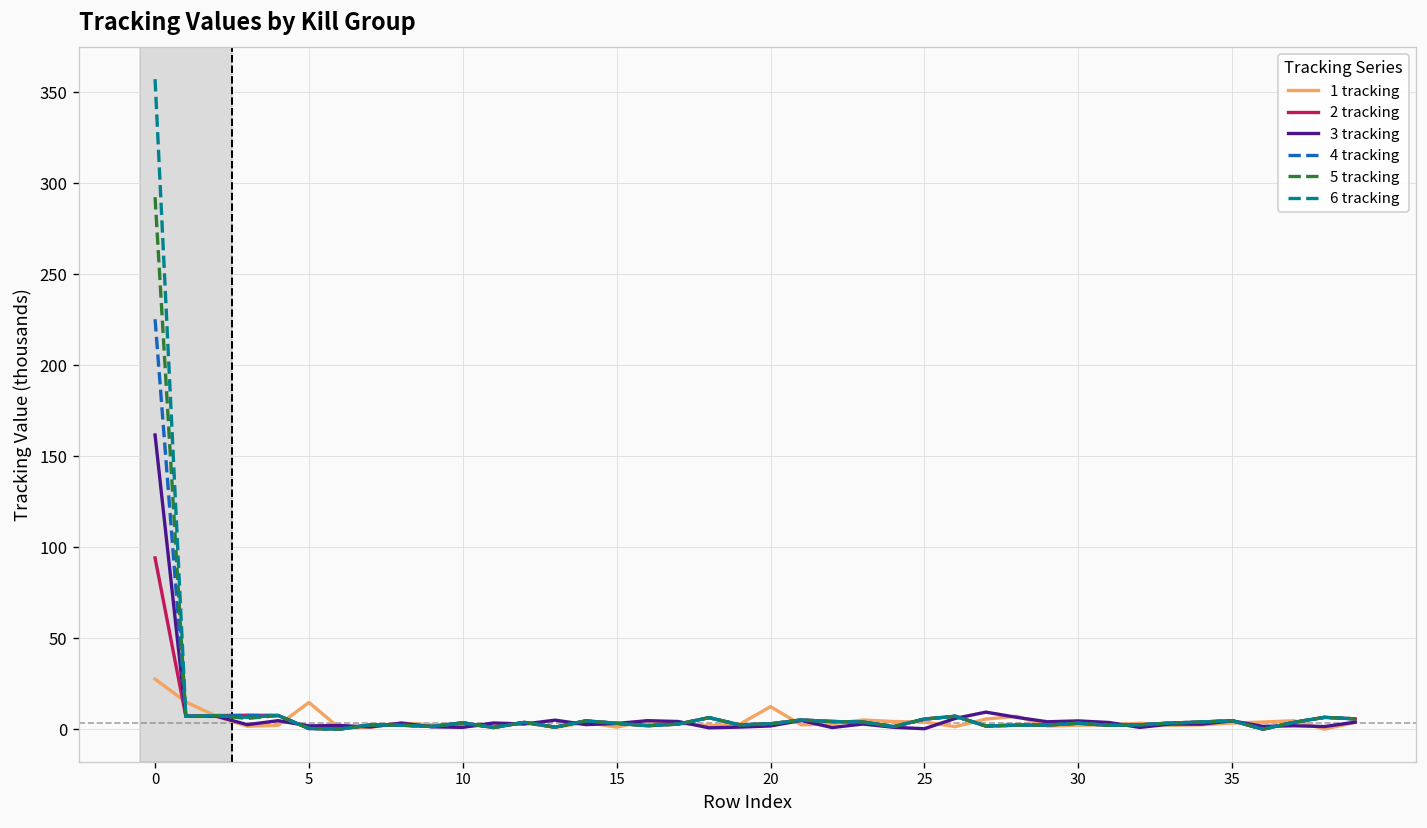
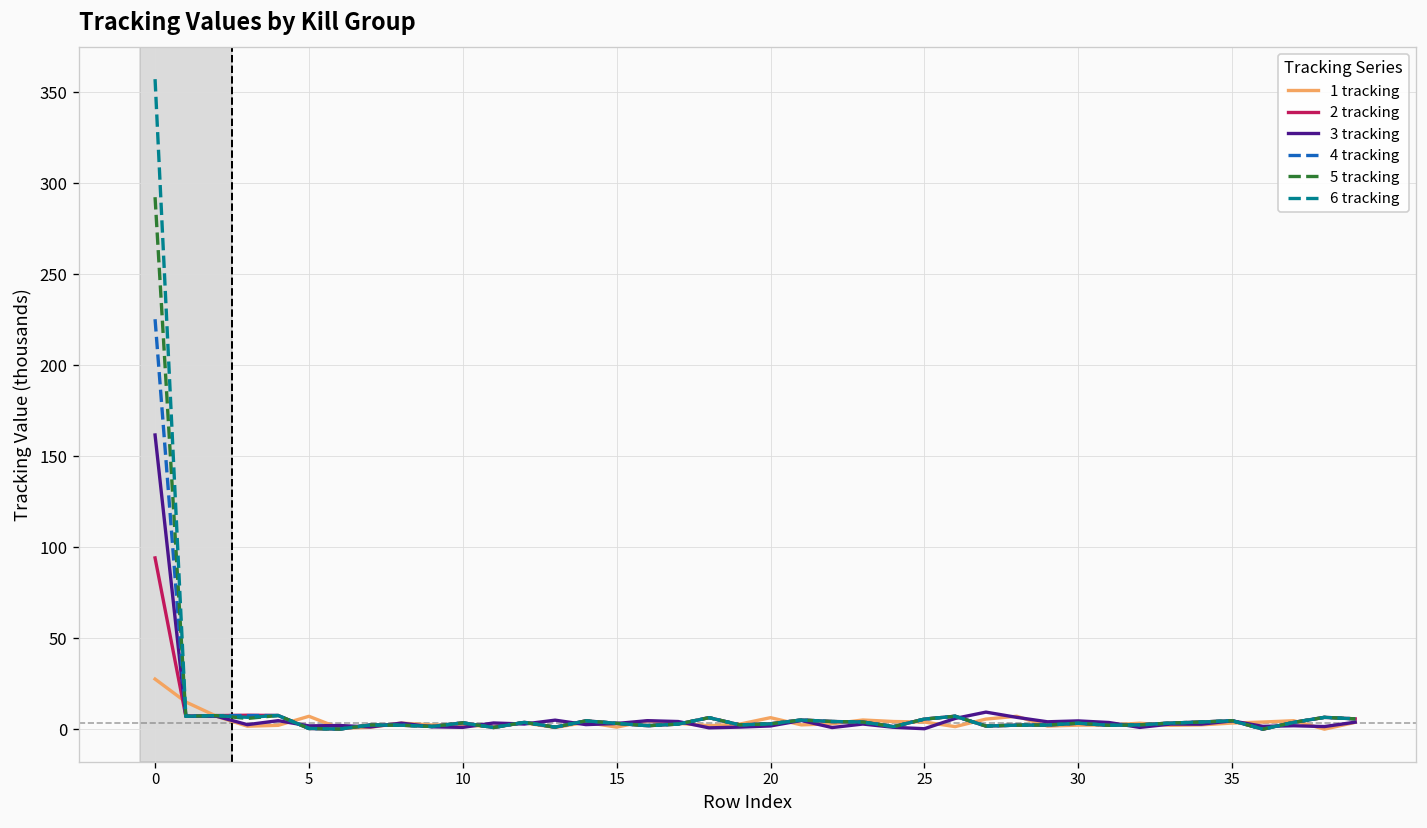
1 tracking, 5: 15 -> 7
1 tracking, 20: 12 -> 6
